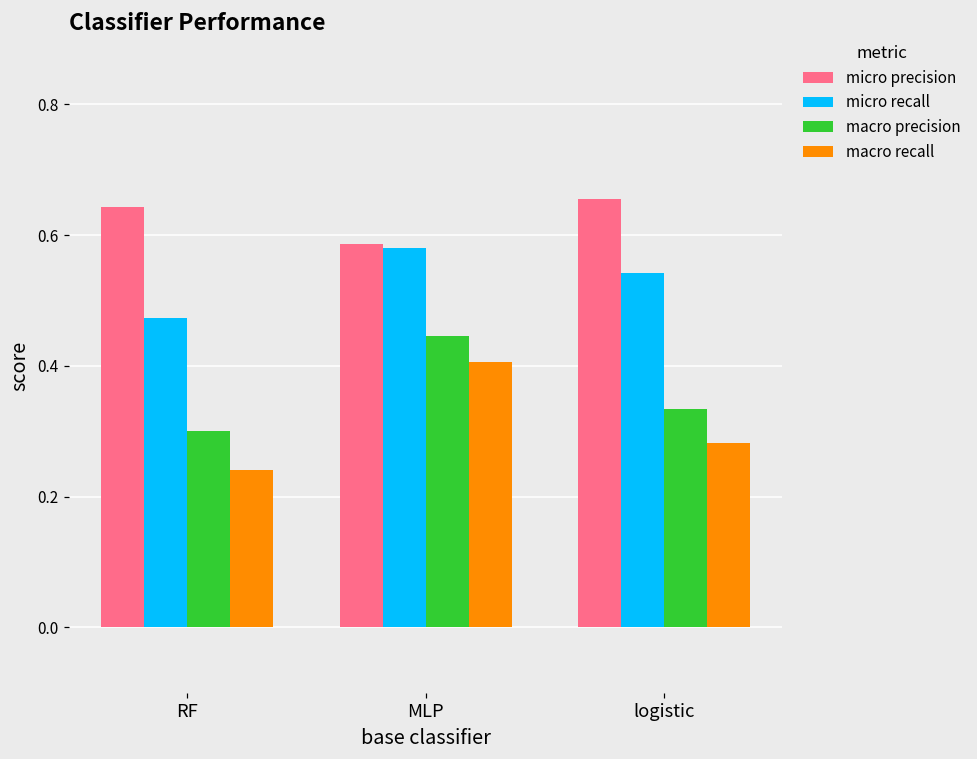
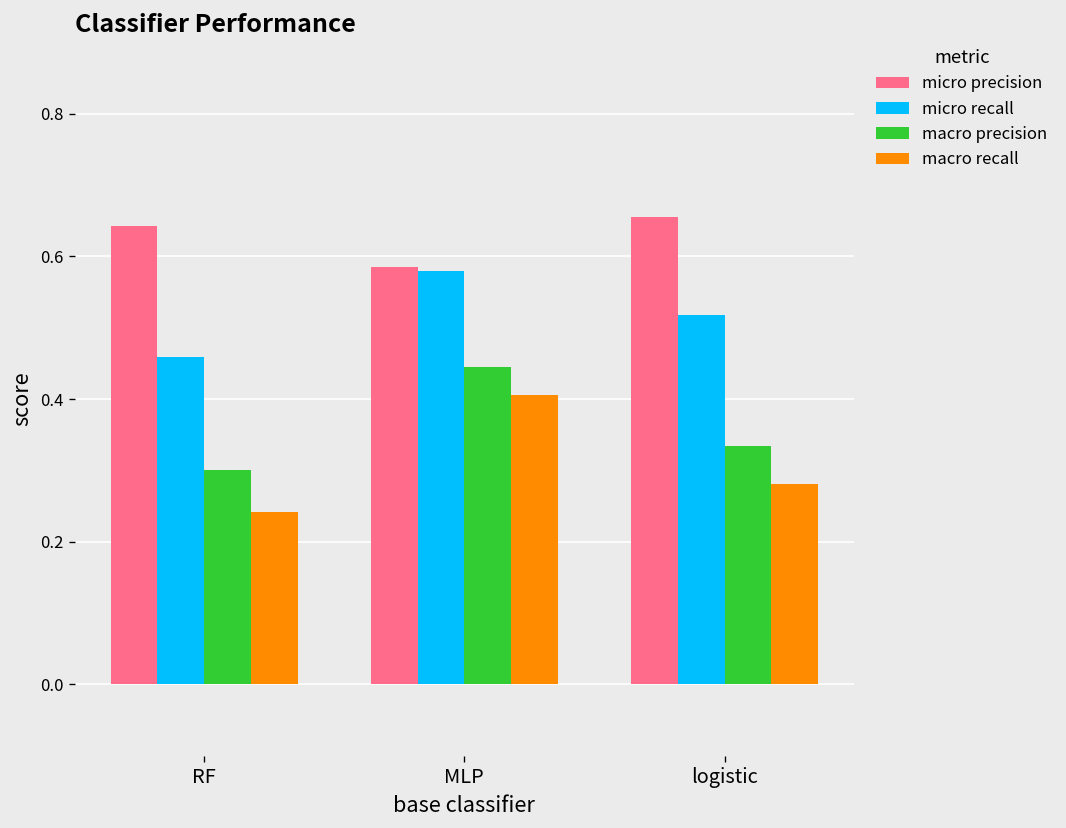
micro recall, RF: 0.47 -> 0.46
micro recall, logistic: 0.54 -> 0.52
